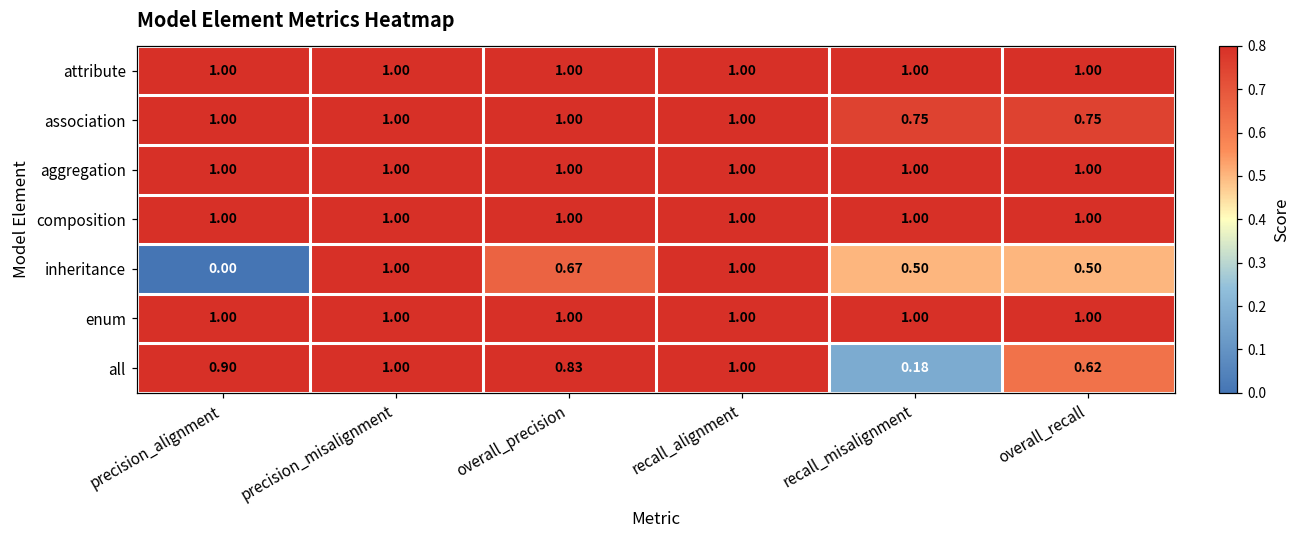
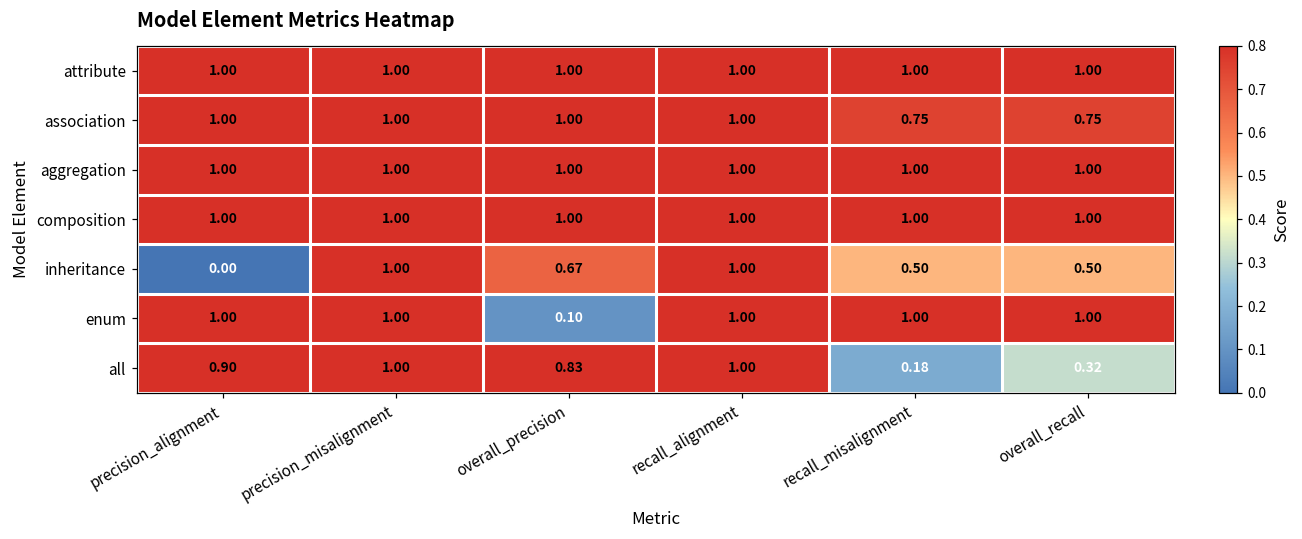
enum, overall_precision: 1.00 -> 0.10
all, overall_recall: 0.62 -> 0.32
